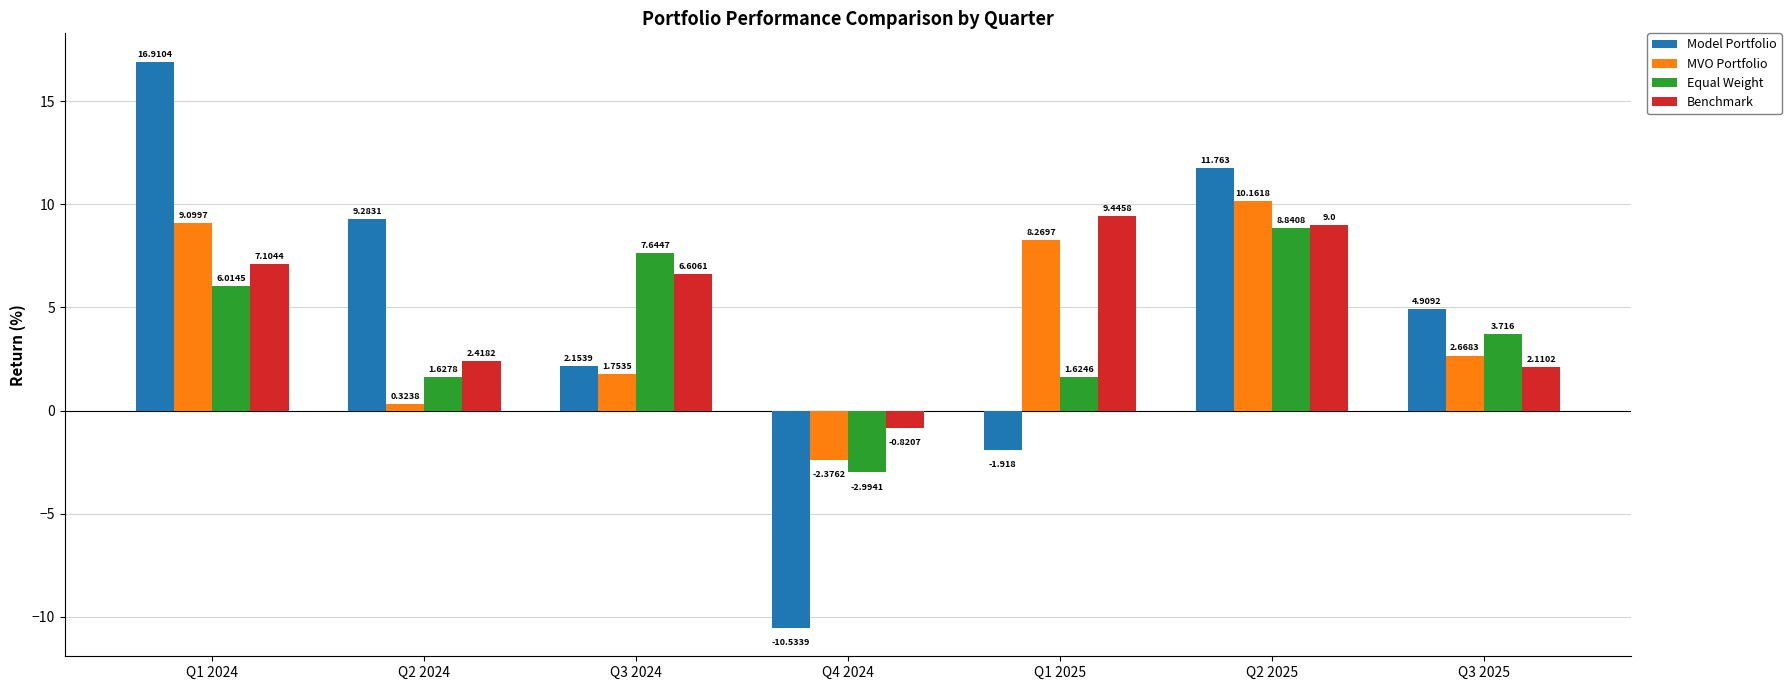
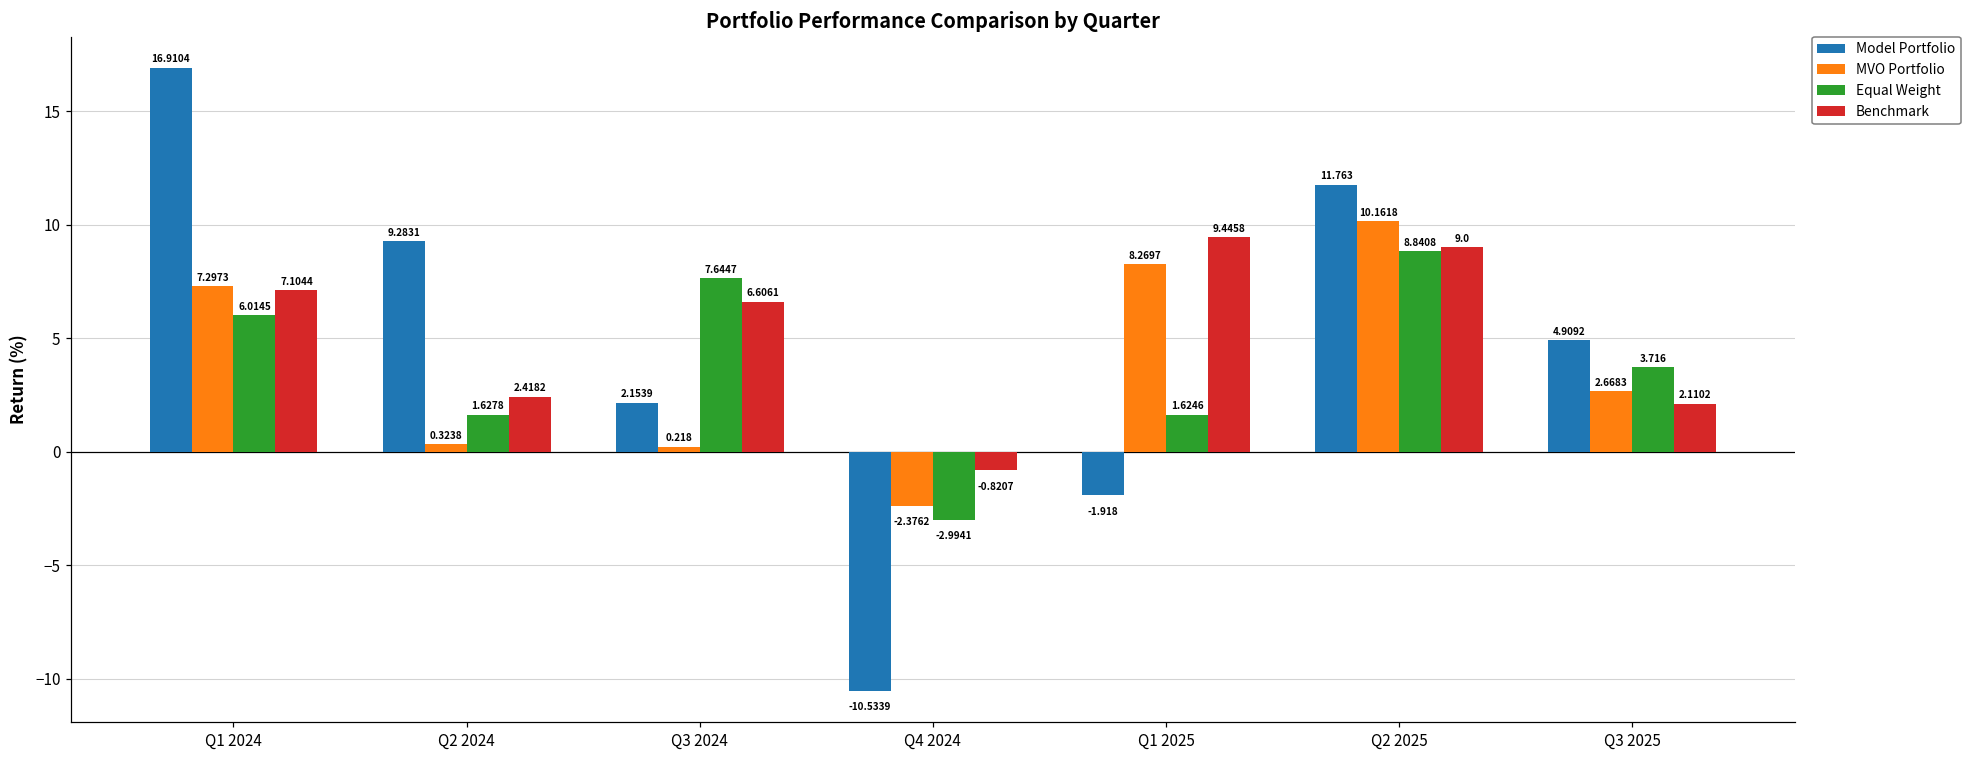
MVO Portfolio, Q1 2024: 9.0997 -> 7.2973
MVO Portfolio, Q3 2024: 1.7535 -> 0.218
